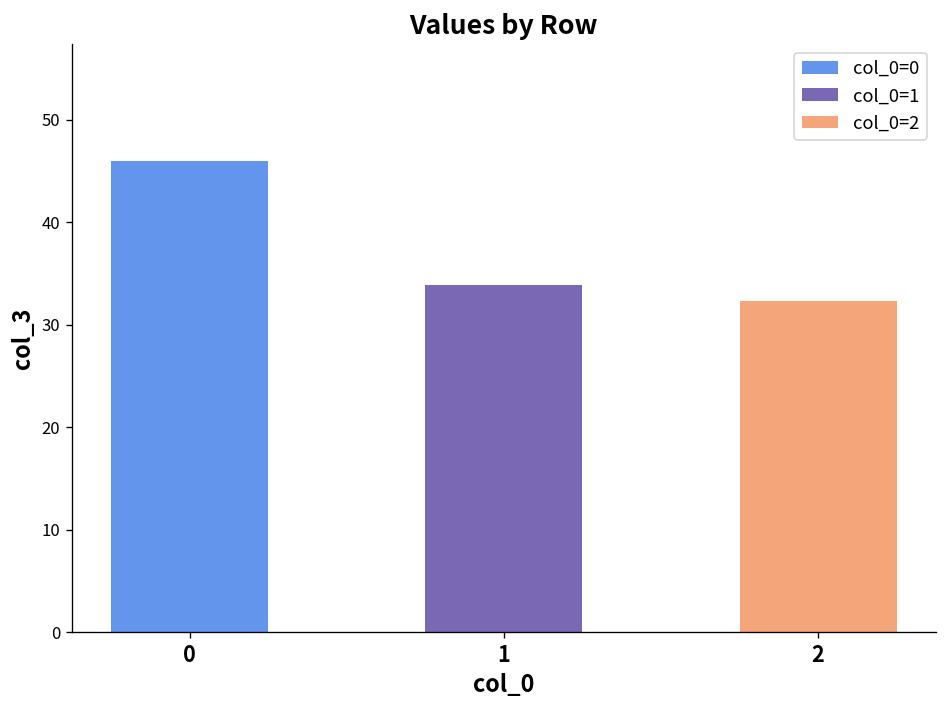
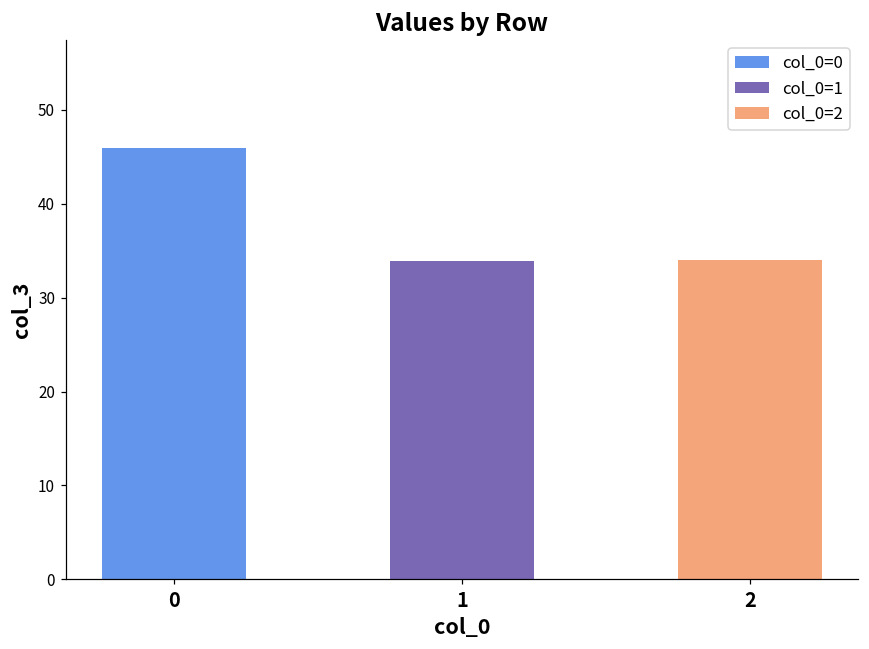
2: 32 -> 34
